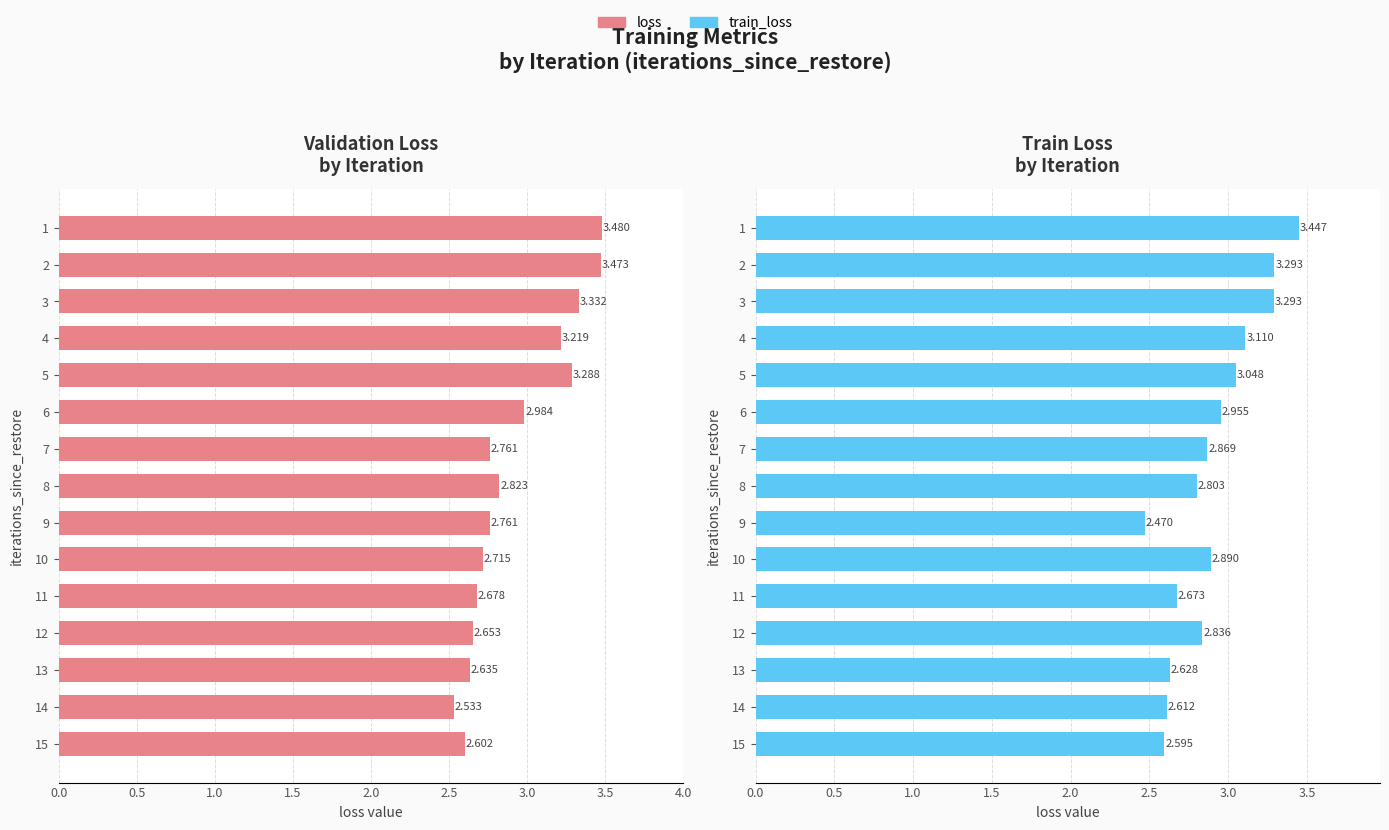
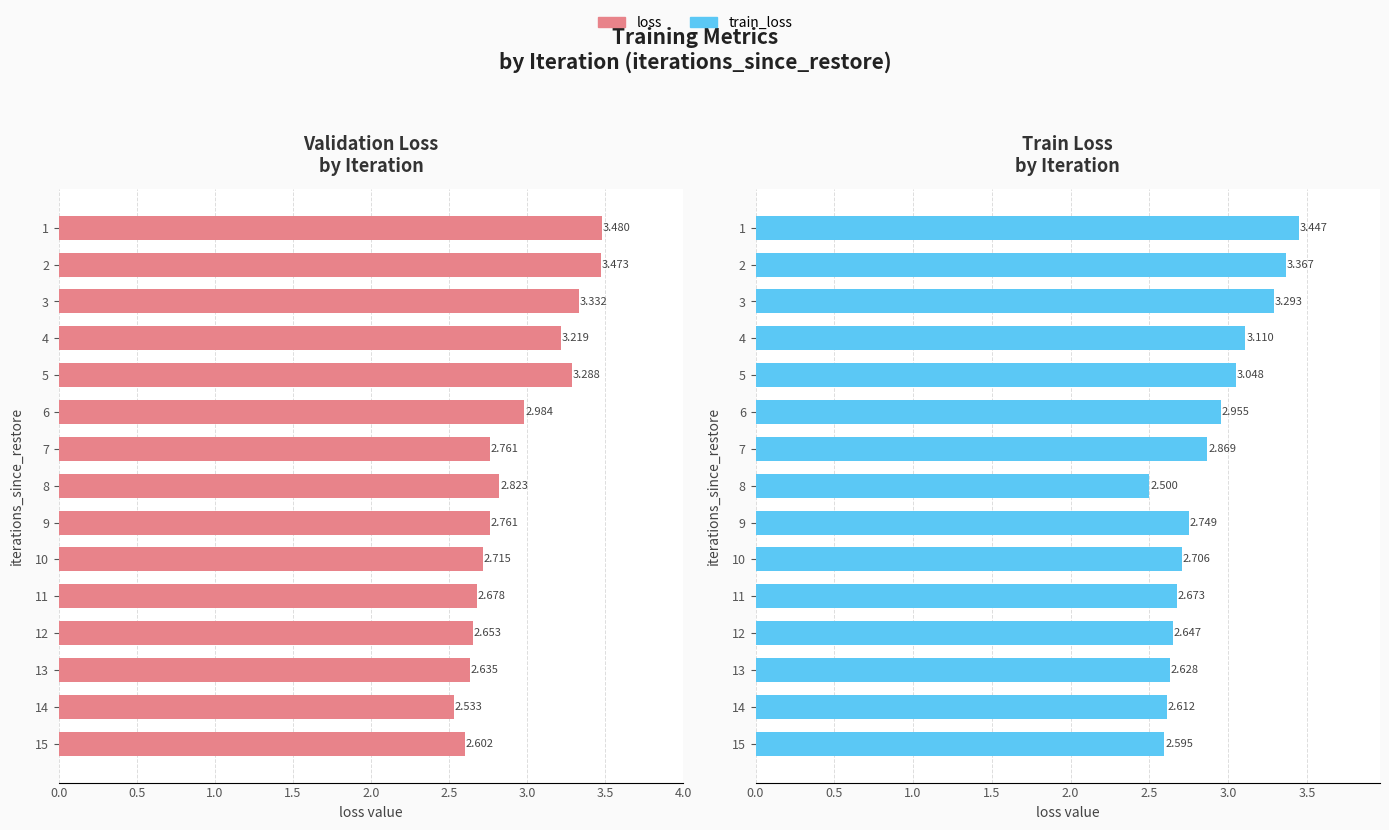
Train Loss by Iteration, 2: 3.293 -> 3.367
Train Loss by Iteration, 8: 2.803 -> 2.500
Train Loss by Iteration, 9: 2.470 -> 2.749
Train Loss by Iteration, 10: 2.890 -> 2.706
Train Loss by Iteration, 12: 2.836 -> 2.647
